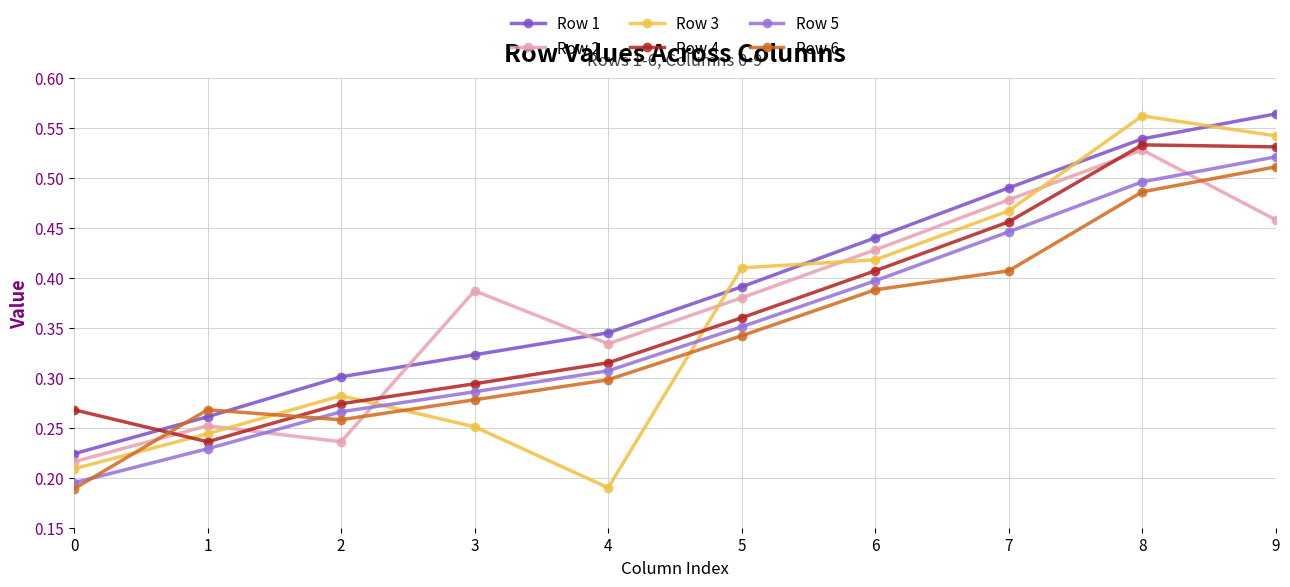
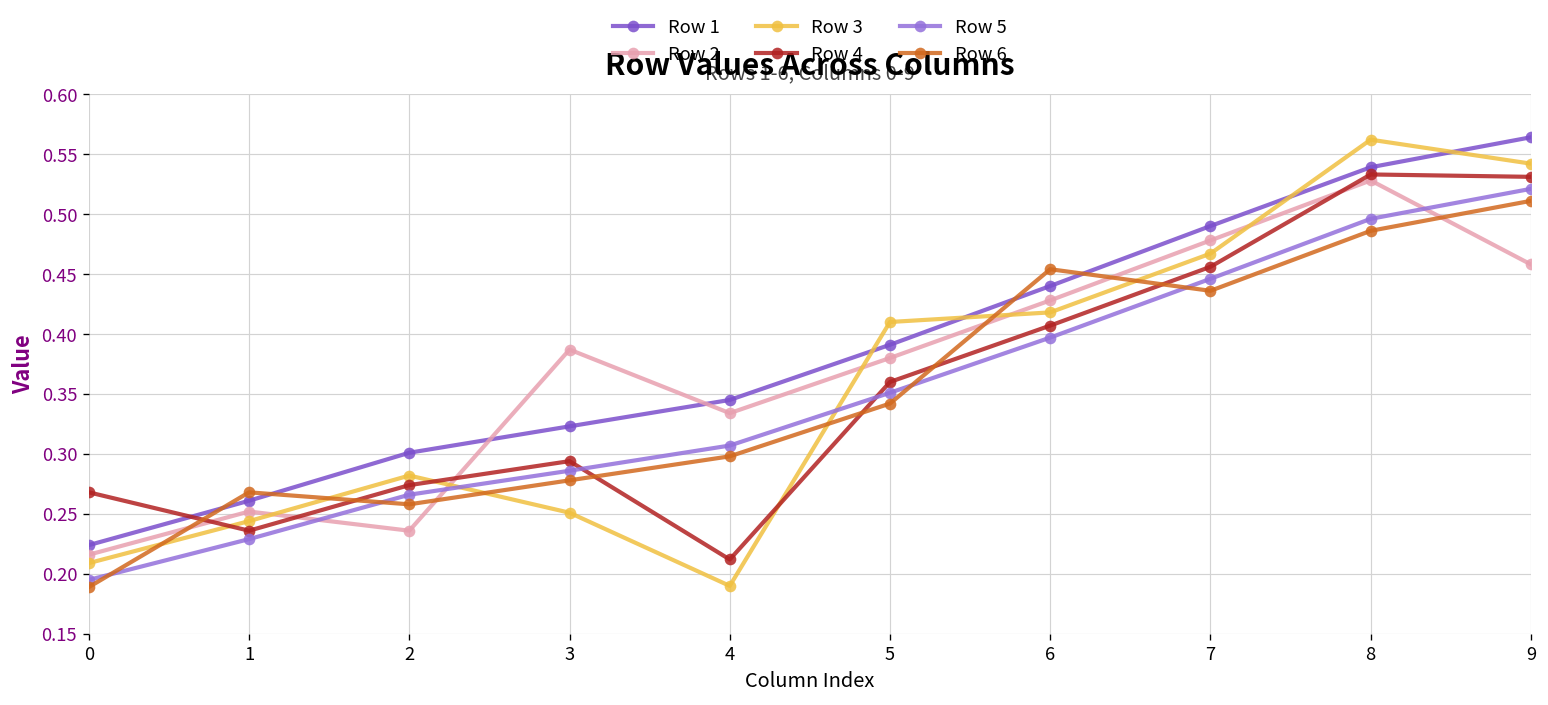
Row 4, 4: 0.32 -> 0.21
Row 6, 6: 0.39 -> 0.45
Row 6, 7: 0.41 -> 0.44
